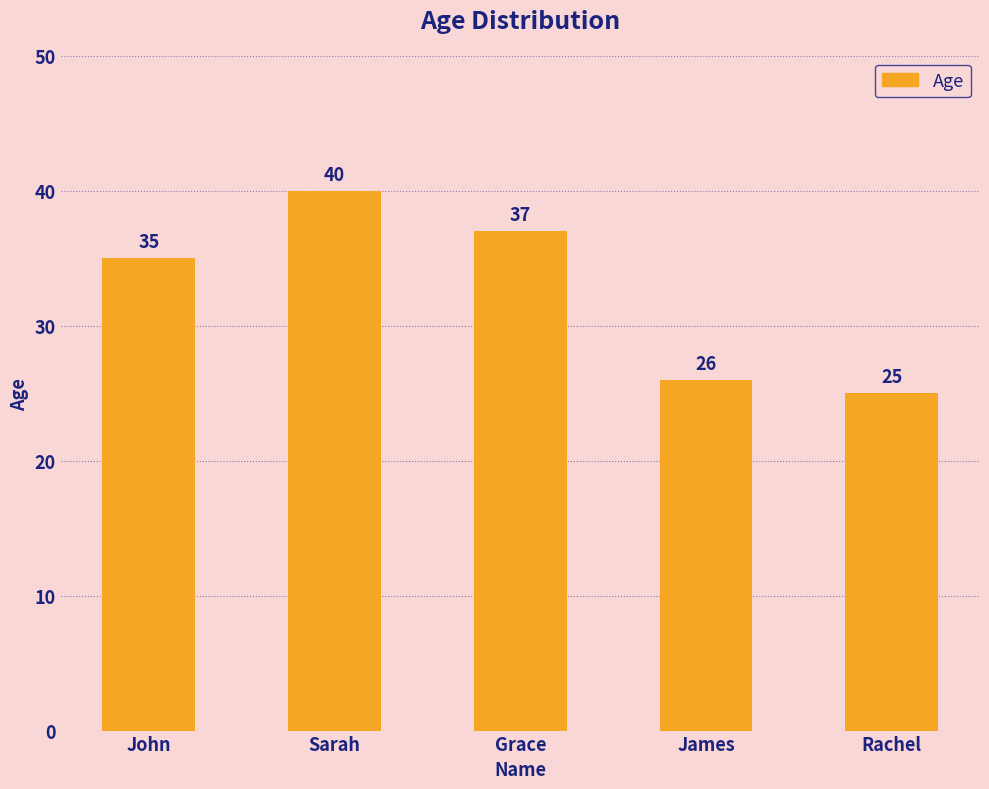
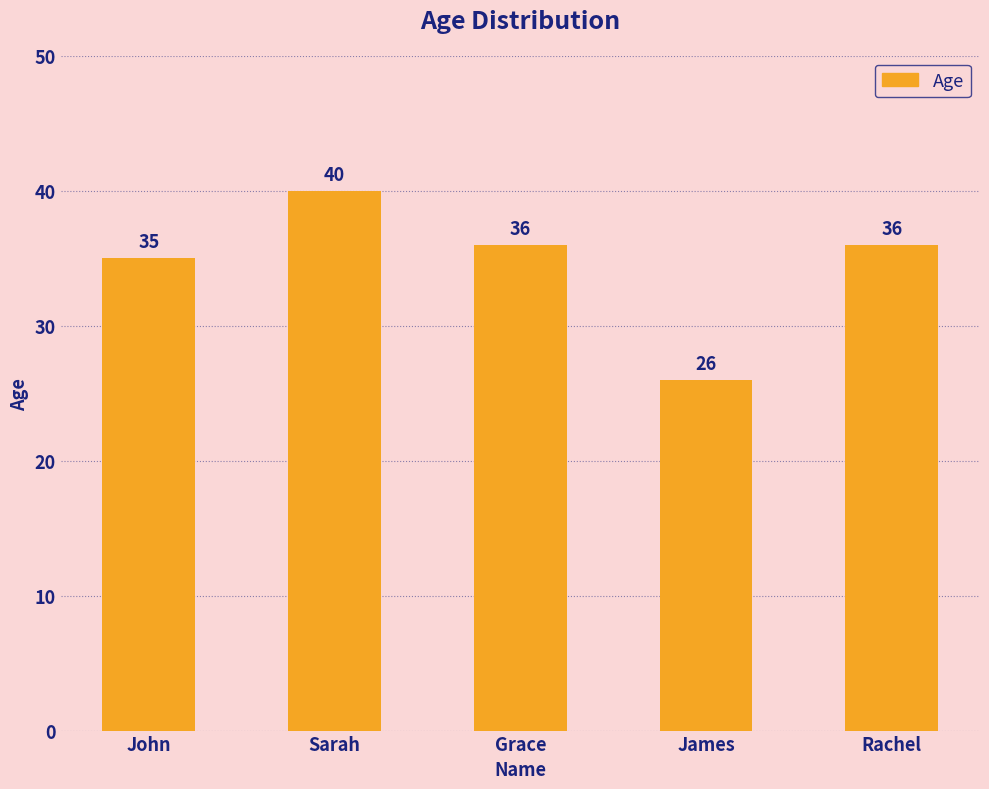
Grace: 37 -> 36
Rachel: 25 -> 36
